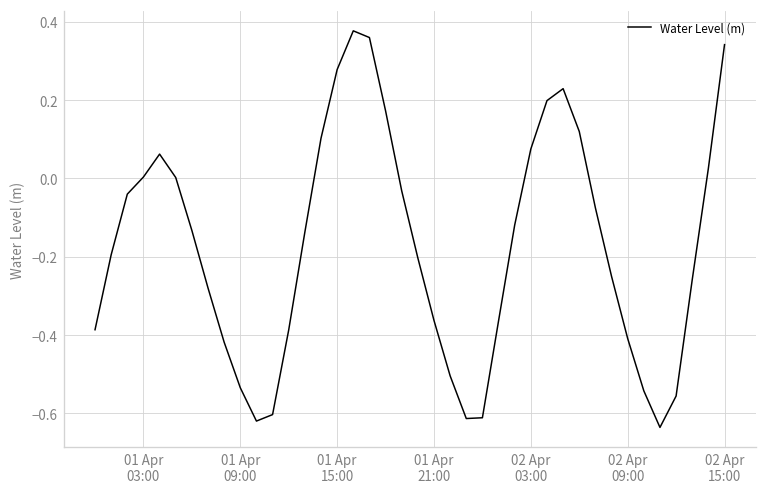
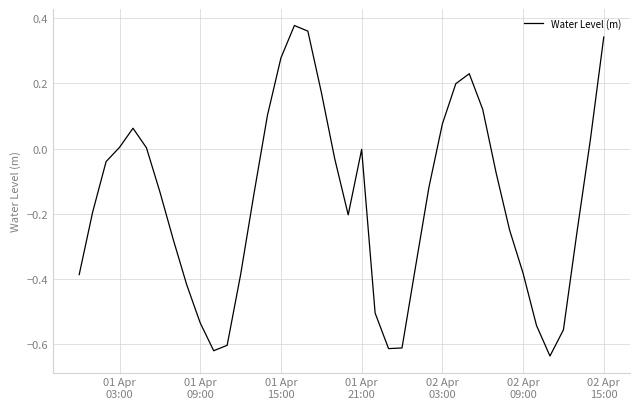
01 Apr 21:00: -0.36 -> 0.00
02 Apr 09:00: -0.41 -> -0.38
